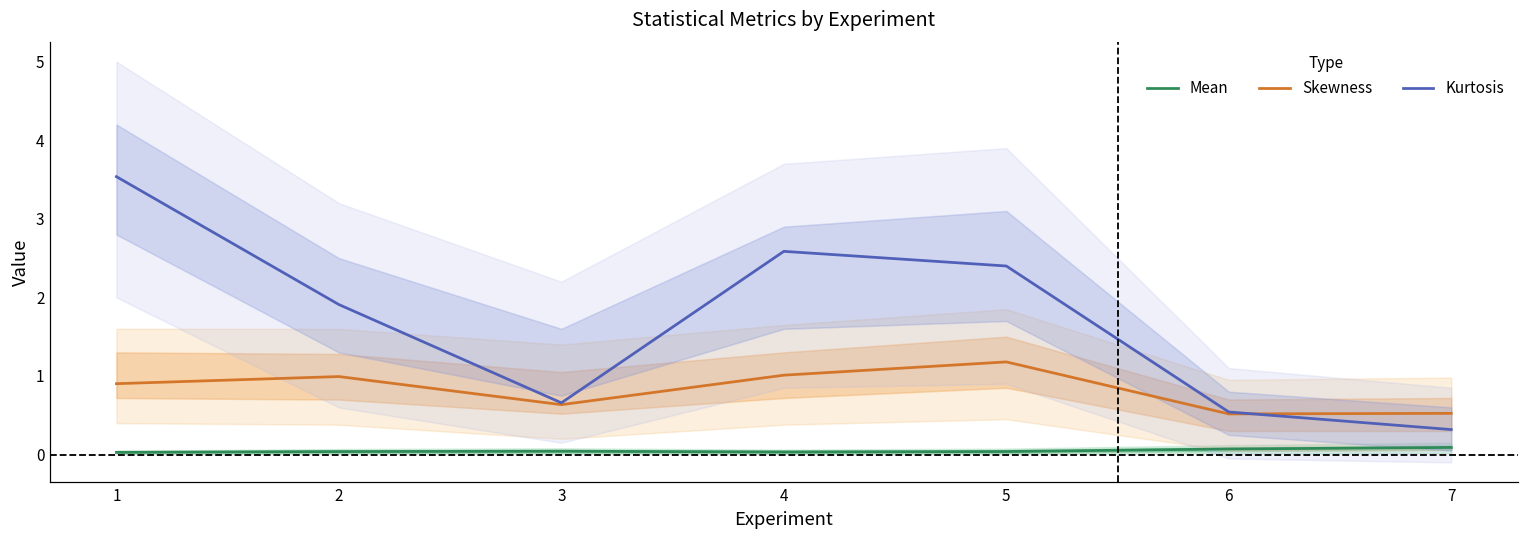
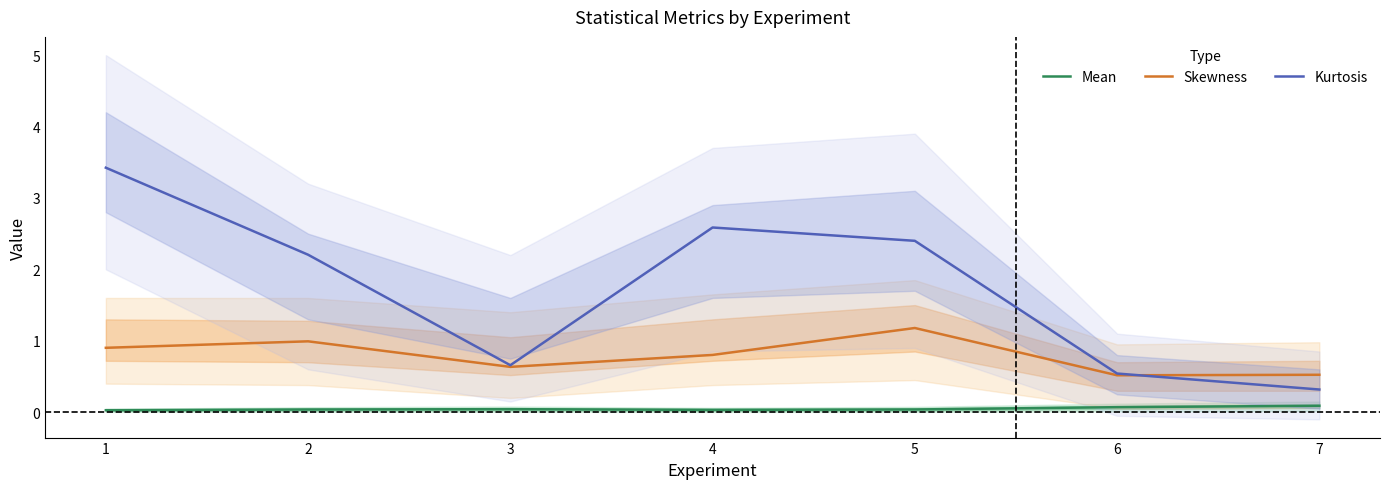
Kurtosis, 1: 3.5 -> 3.4
Kurtosis, 2: 1.9 -> 2.2
Skewness, 4: 1.0 -> 0.8
